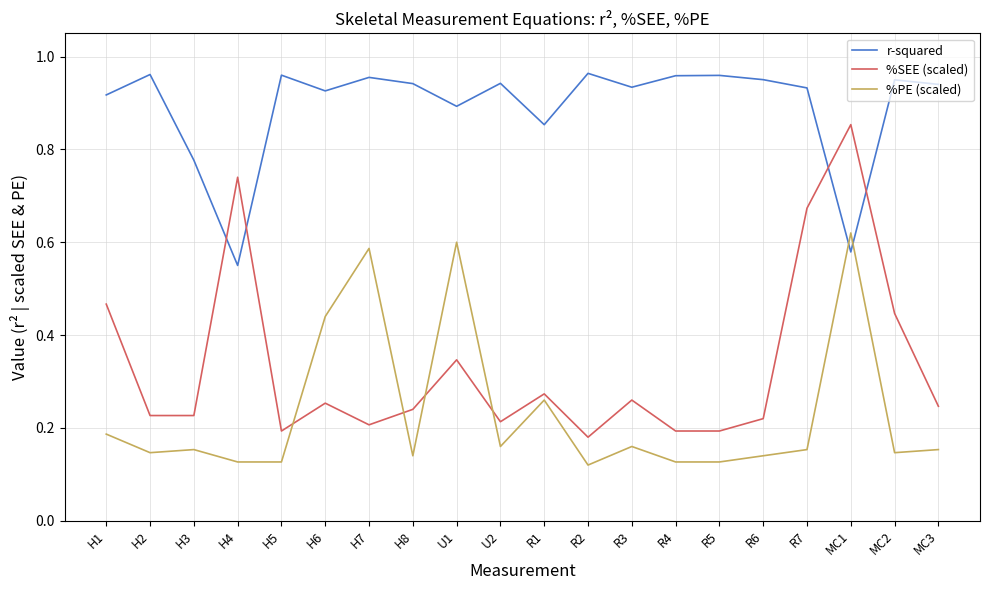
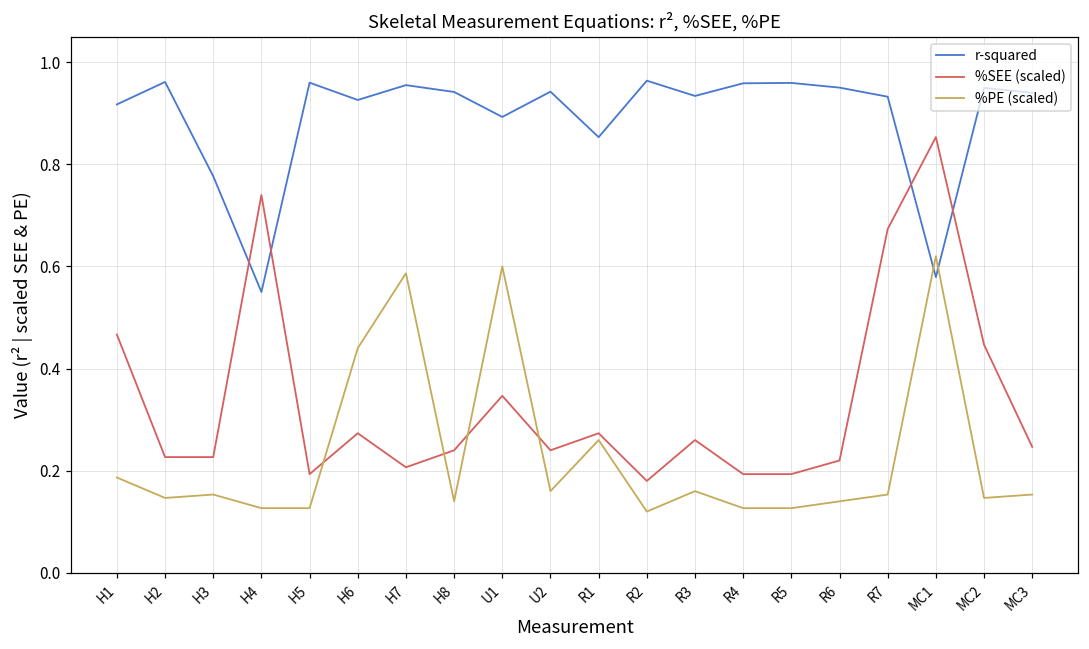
%SEE (scaled), H6: 0.25 -> 0.27
%SEE (scaled), U2: 0.21 -> 0.24
